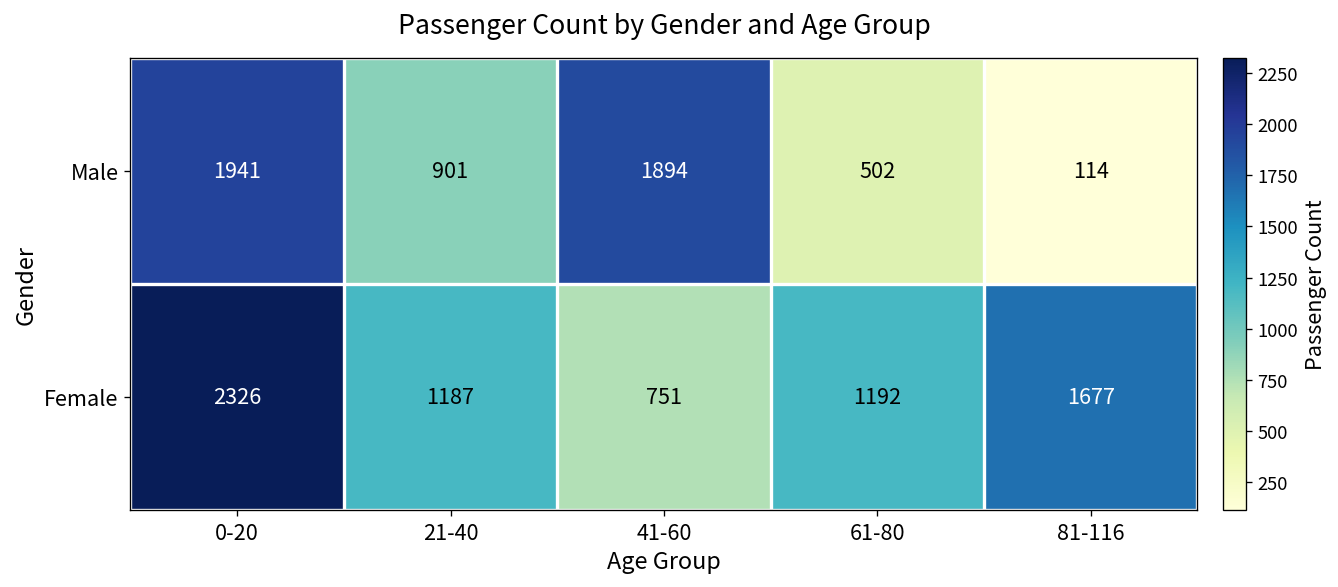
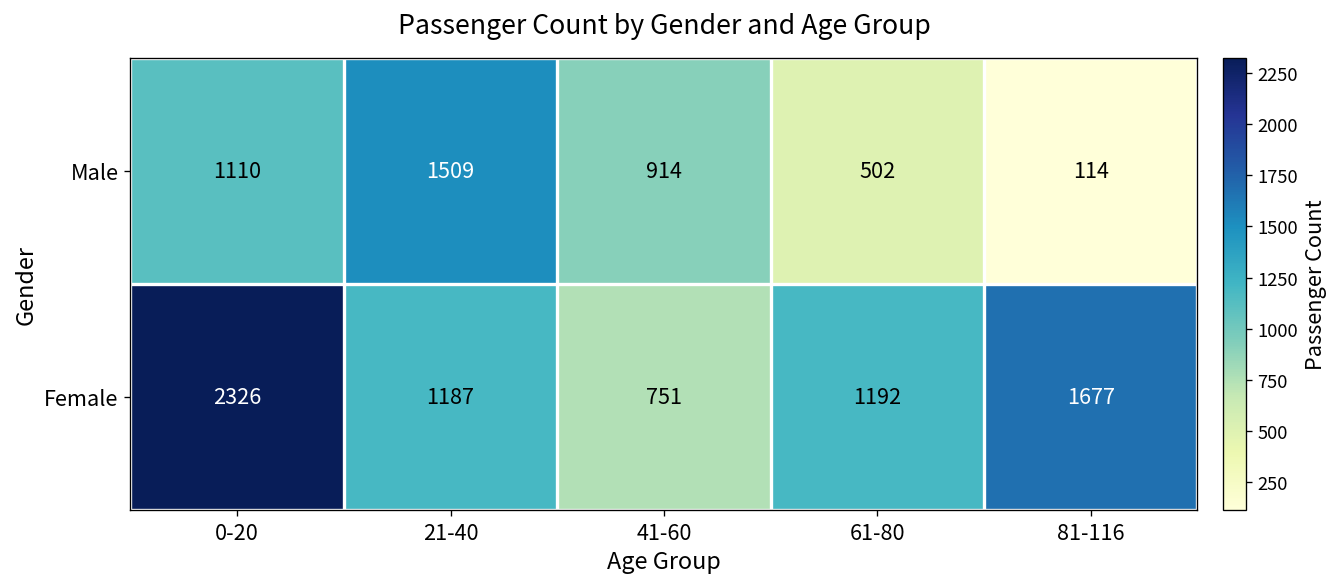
Male, 0-20: 1941 -> 1110
Male, 21-40: 901 -> 1509
Male, 41-60: 1894 -> 914
